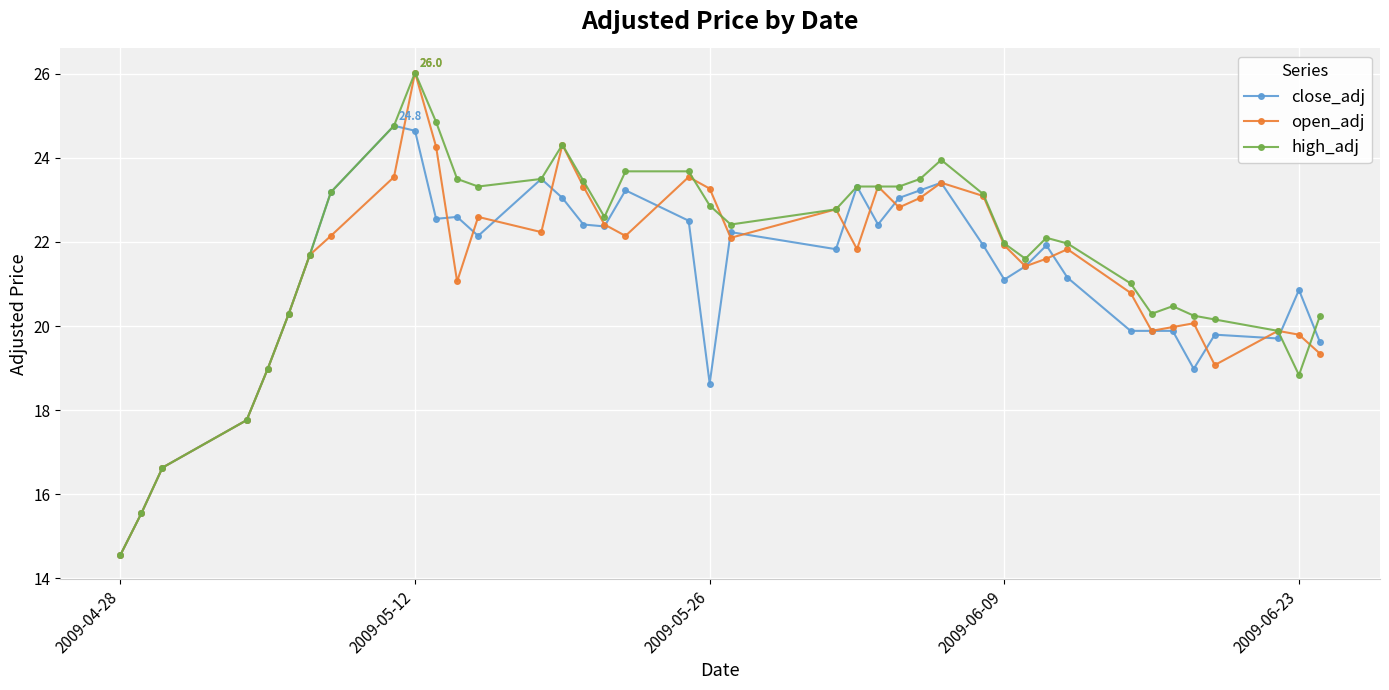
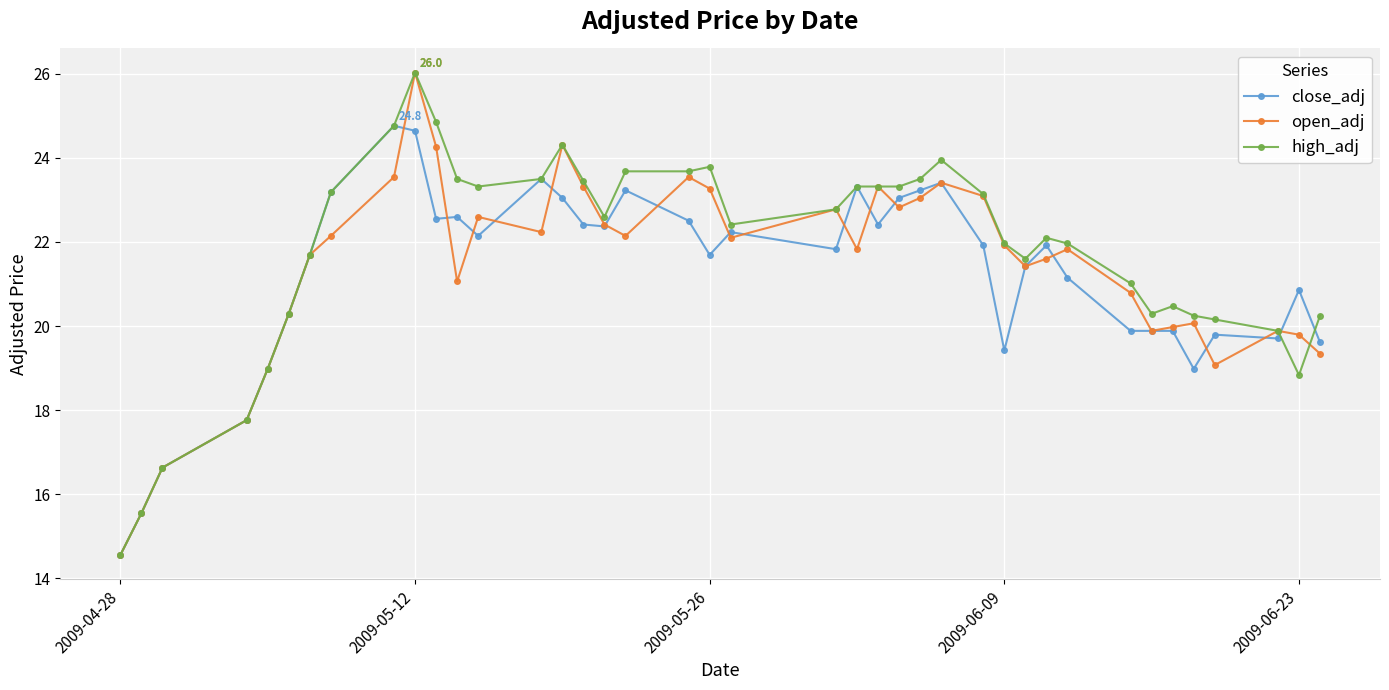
close_adj, 2009-05-26: 18.6 -> 21.7
high_adj, 2009-05-26: 22.9 -> 23.8
close_adj, 2009-06-09: 21.1 -> 19.4
